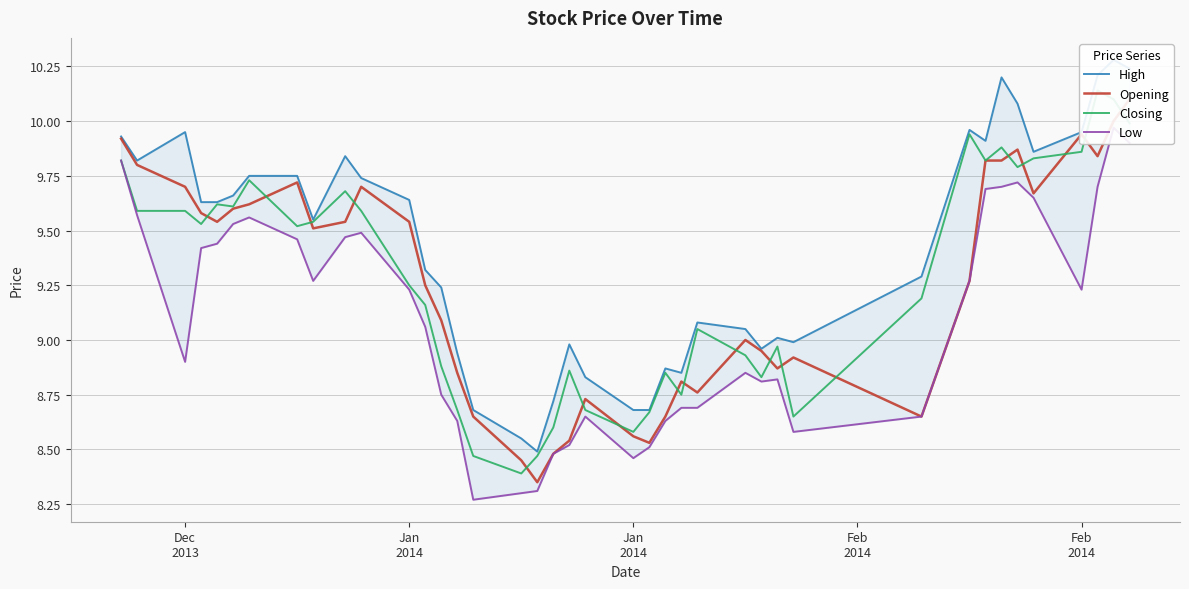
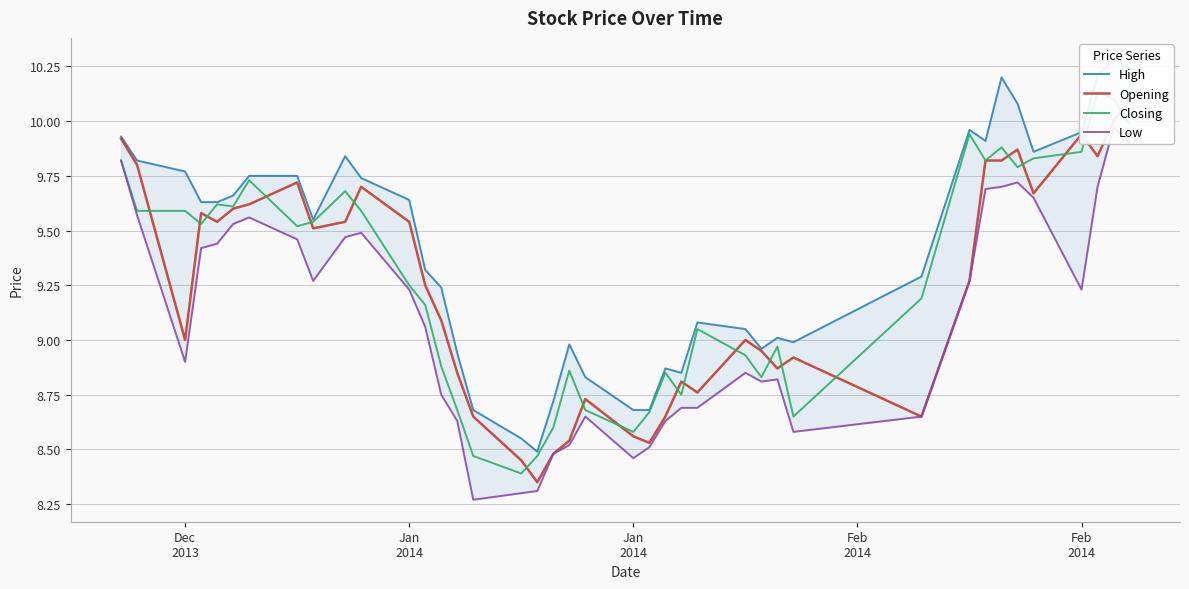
High, Dec 2013: 9.95 -> 9.77
Opening, Dec 2013: 9.7 -> 9.0
